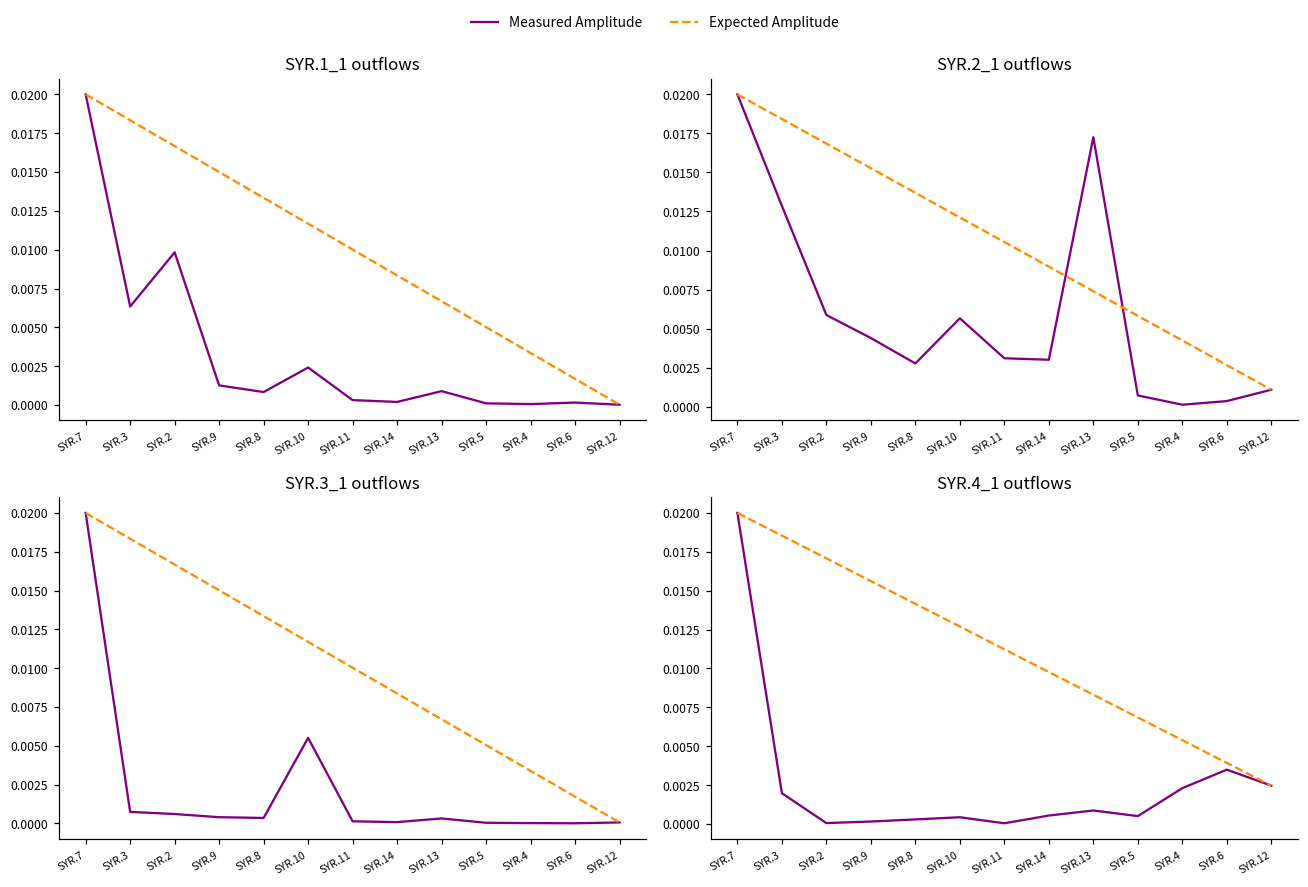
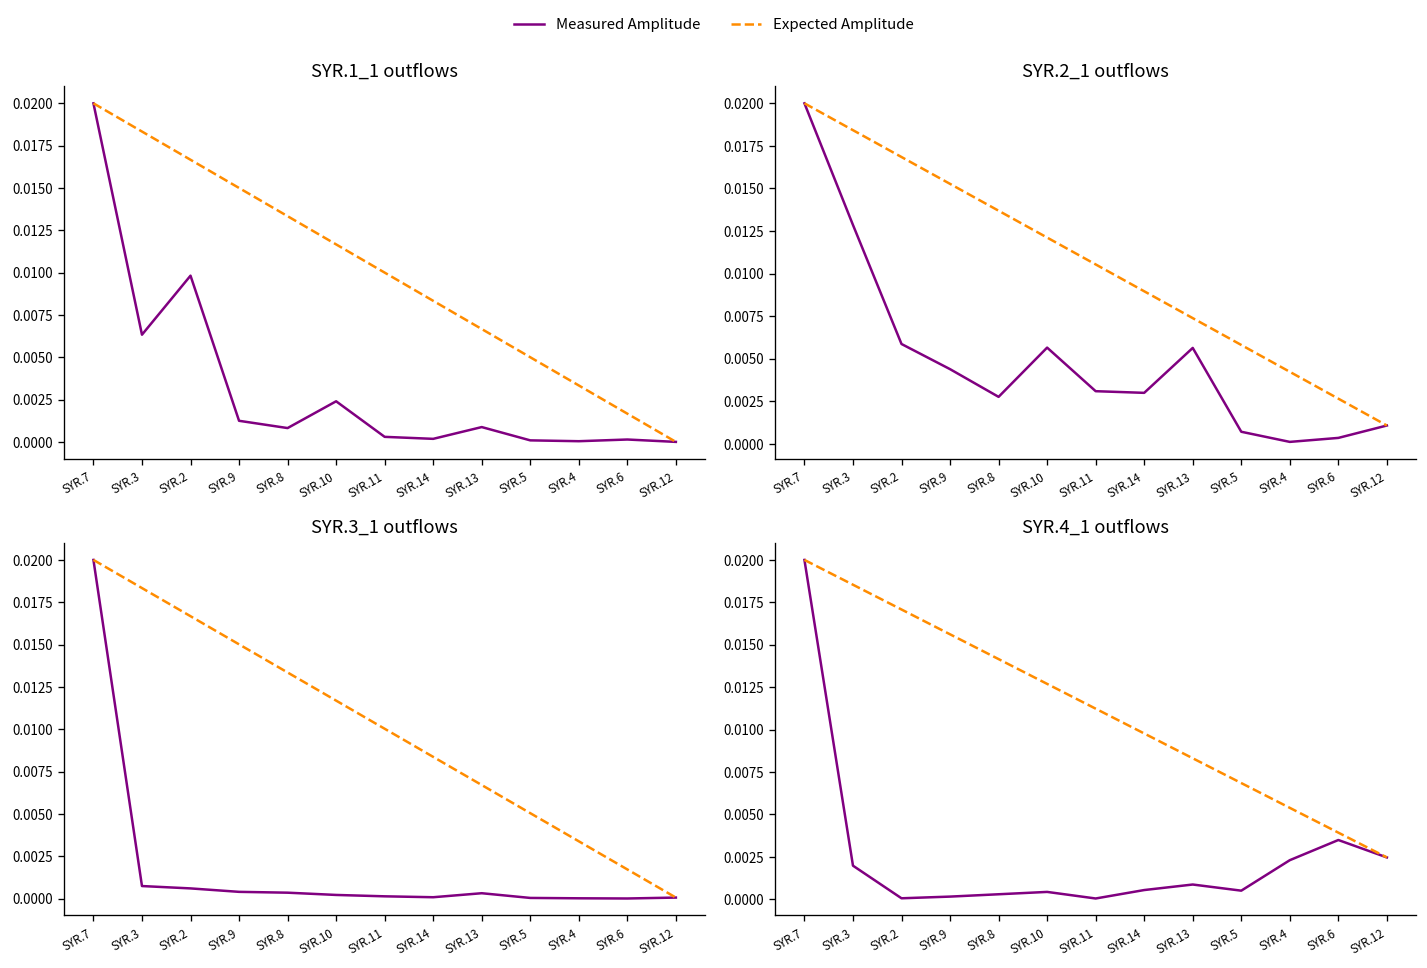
SYR.2_1 outflows, Measured Amplitude, SYR.13: 0.0173 -> 0.0056
SYR.3_1 outflows, Measured Amplitude, SYR.10: 0.0055 -> 0.0002
